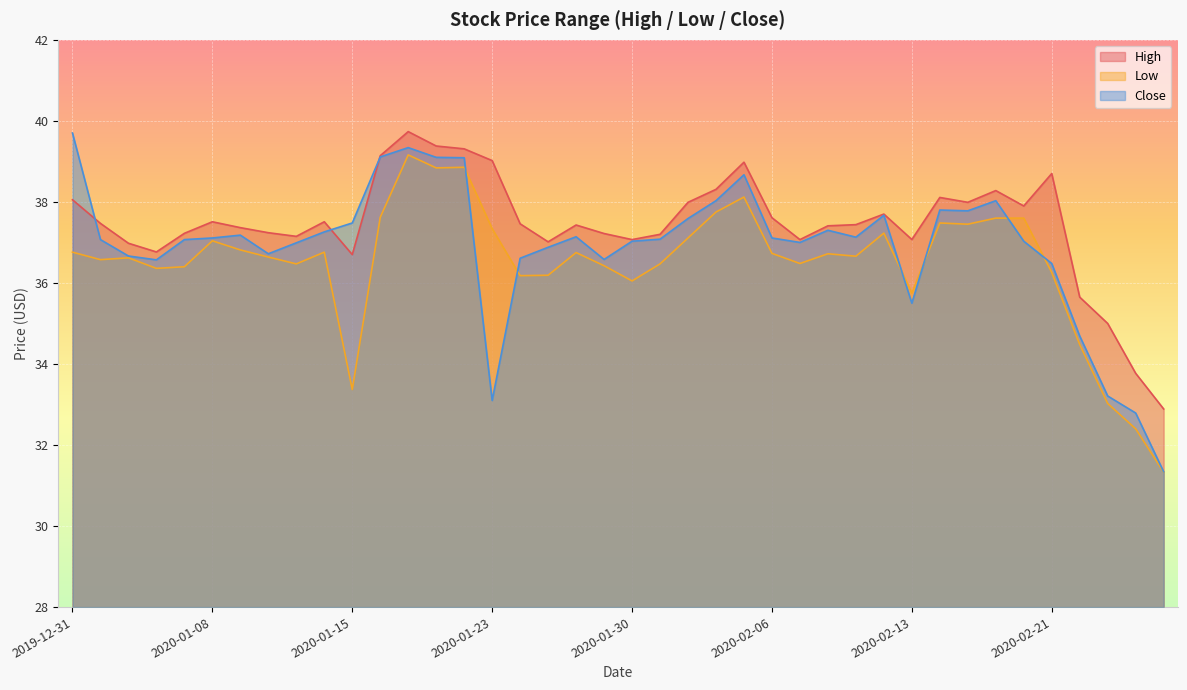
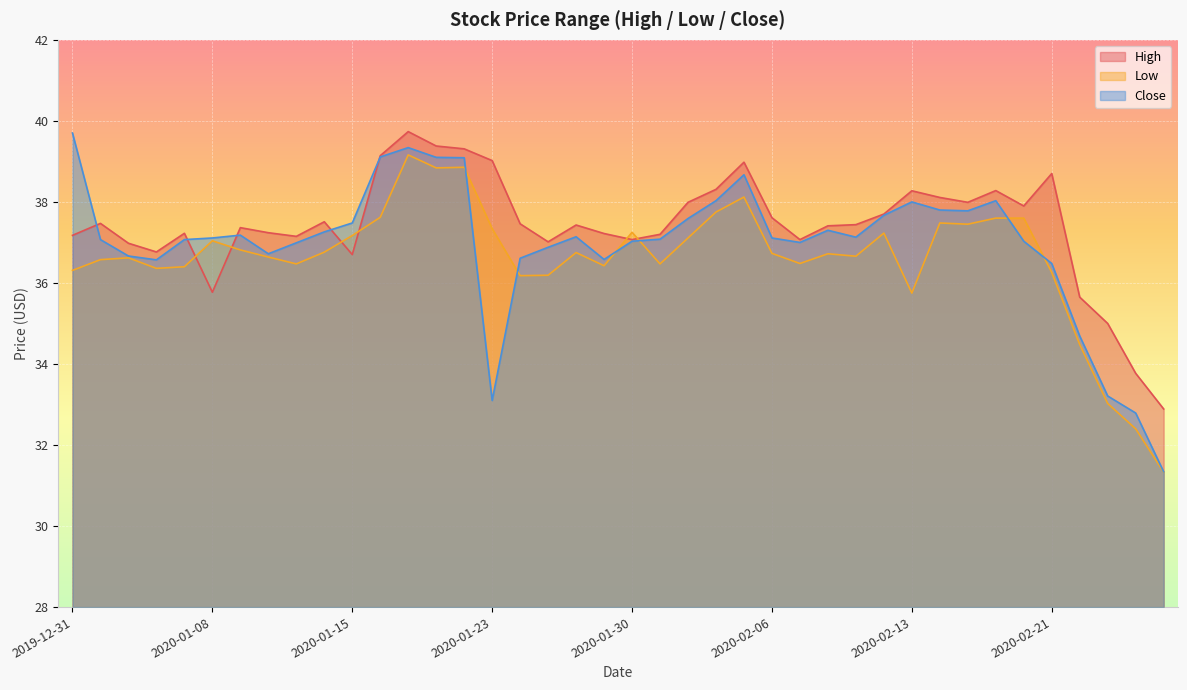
High, 2019-12-31: 38.1 -> 37.2
Low, 2019-12-31: 36.8 -> 36.3
High, 2020-01-08: 37.5 -> 35.8
Low, 2020-01-15: 33.4 -> 37.2
Low, 2020-01-30: 36.1 -> 37.3
High, 2020-02-13: 37.1 -> 38.3
Close, 2020-02-13: 35.5 -> 38.0
